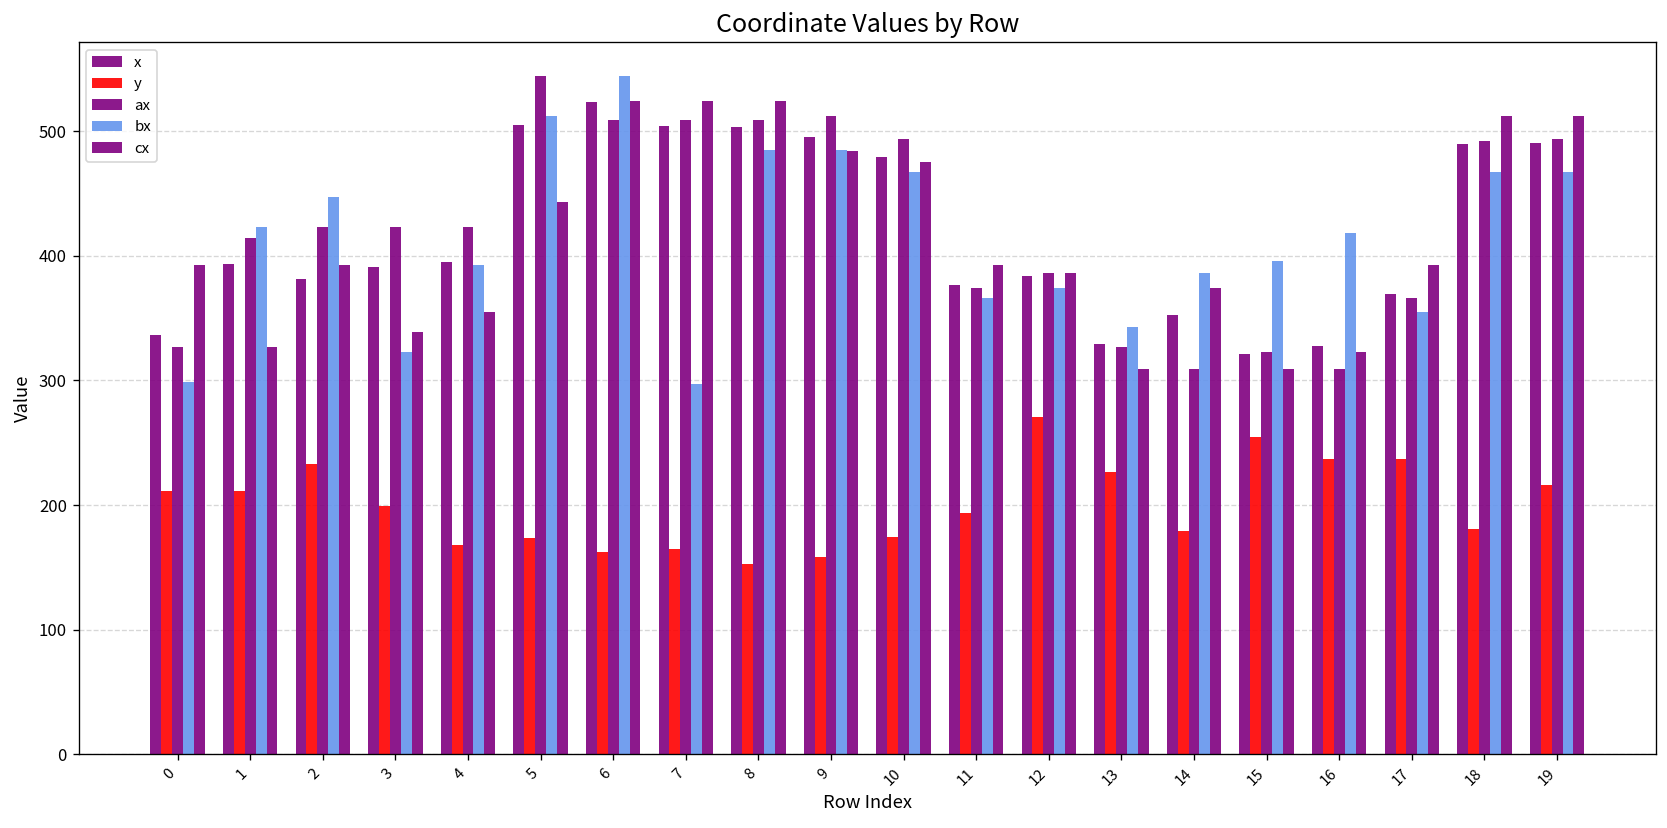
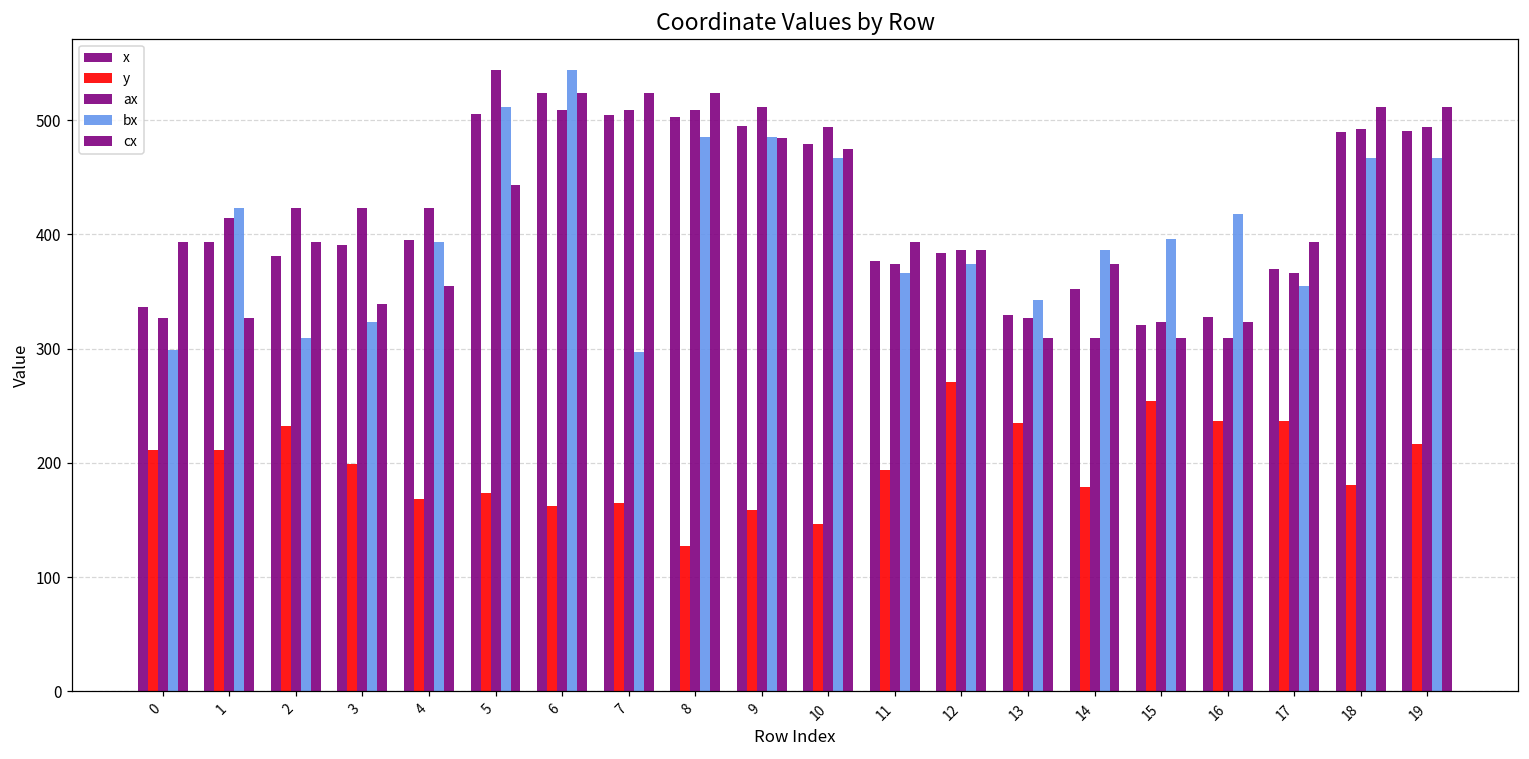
bx, 2: 447 -> 309
y, 8: 153 -> 127
y, 10: 175 -> 147
y, 13: 226 -> 235
